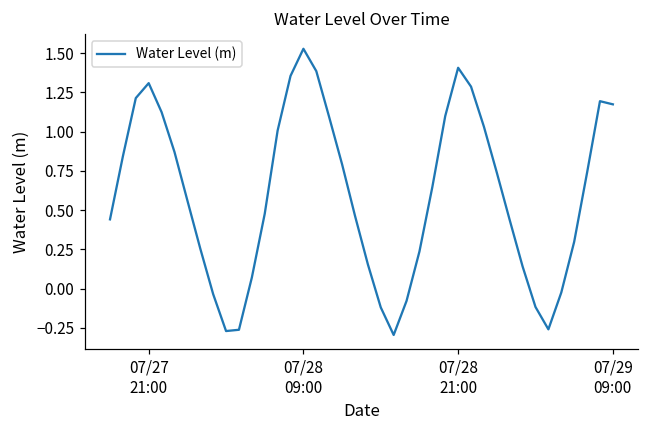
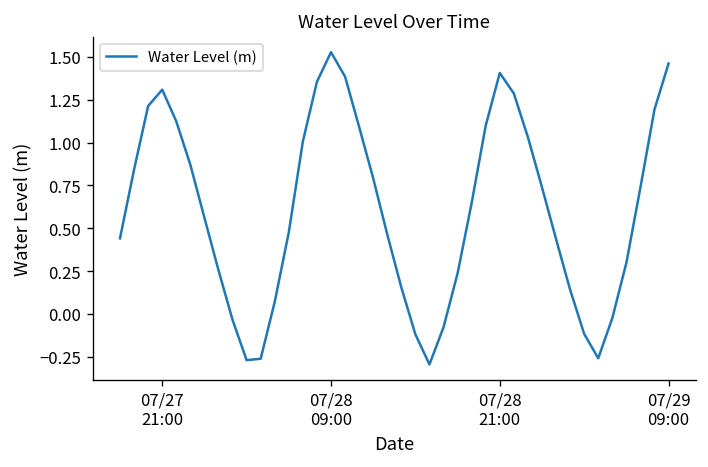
07/29 09:00: 1.17 -> 1.46
